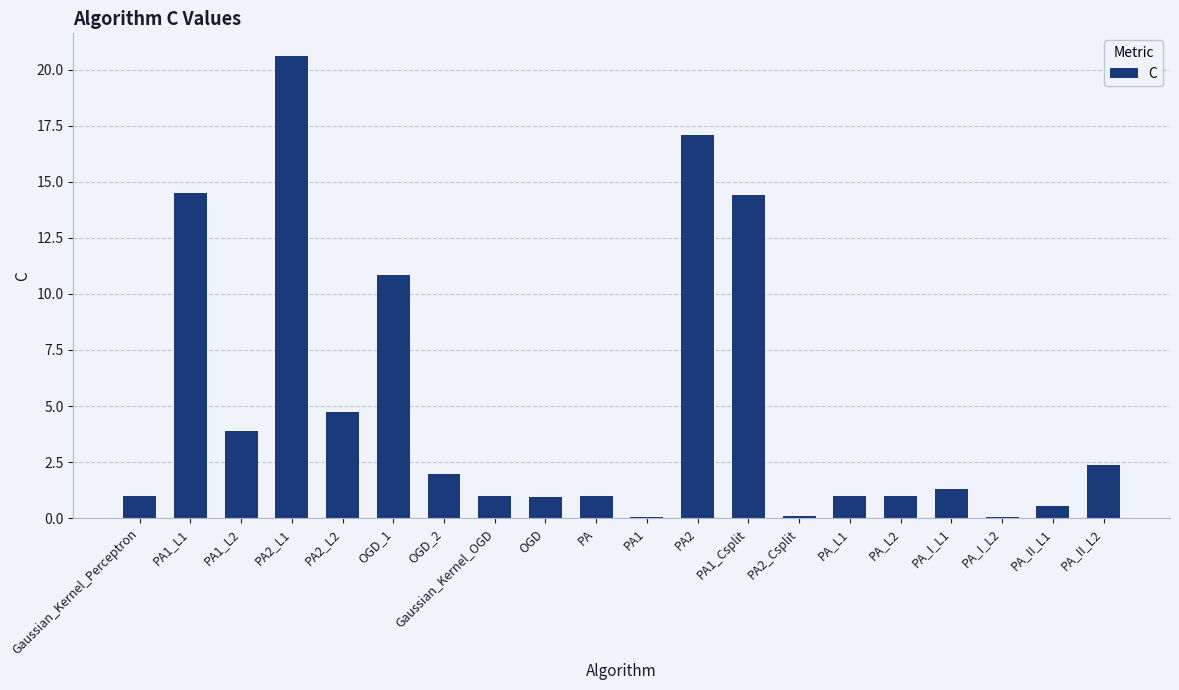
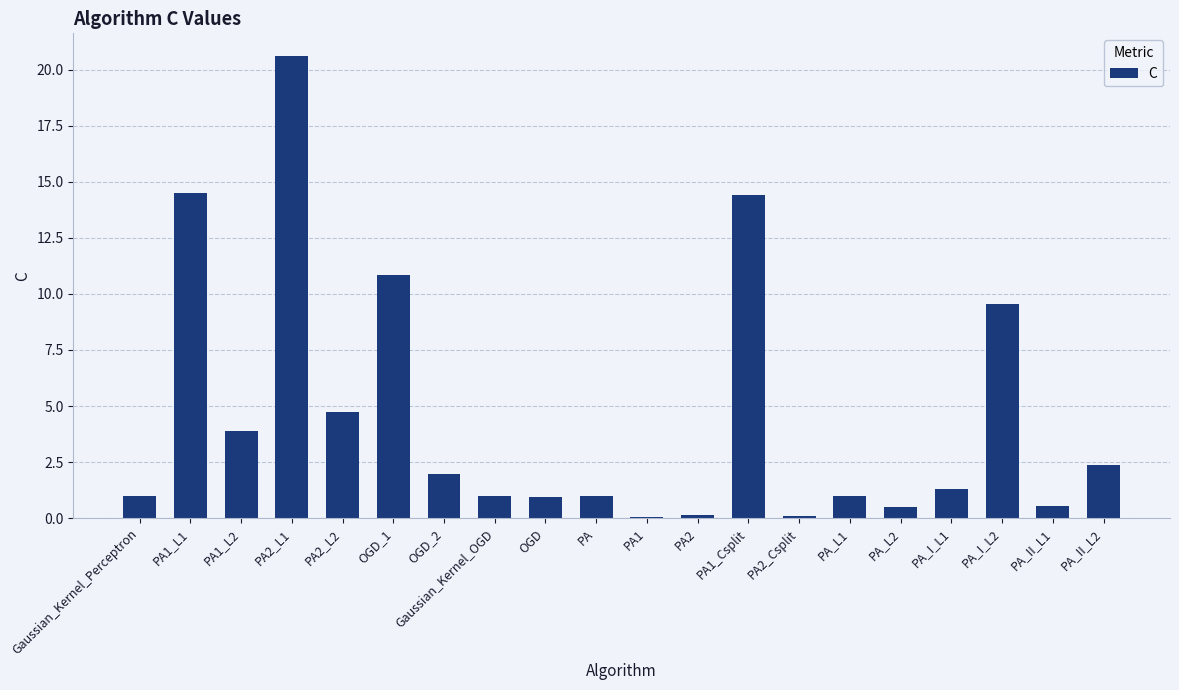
PA2: 17.1 -> 0.2
PA_L2: 1.0 -> 0.5
PA_I_L2: 0.1 -> 9.5
